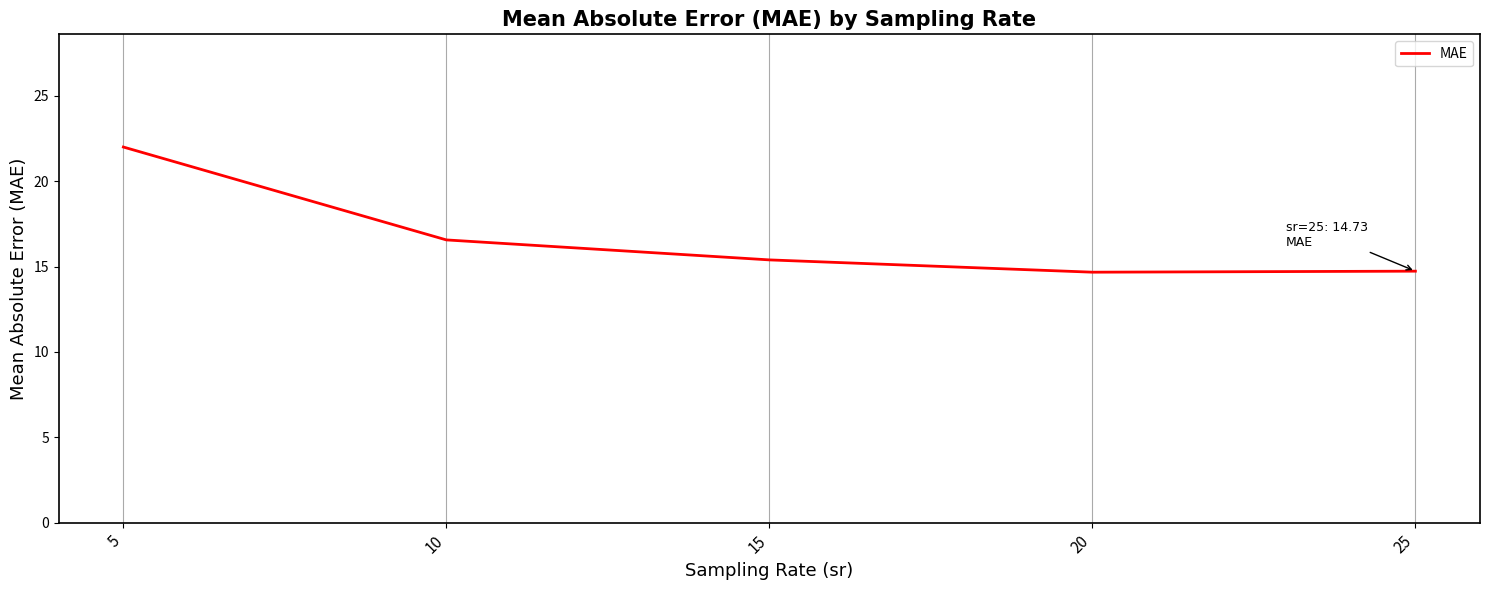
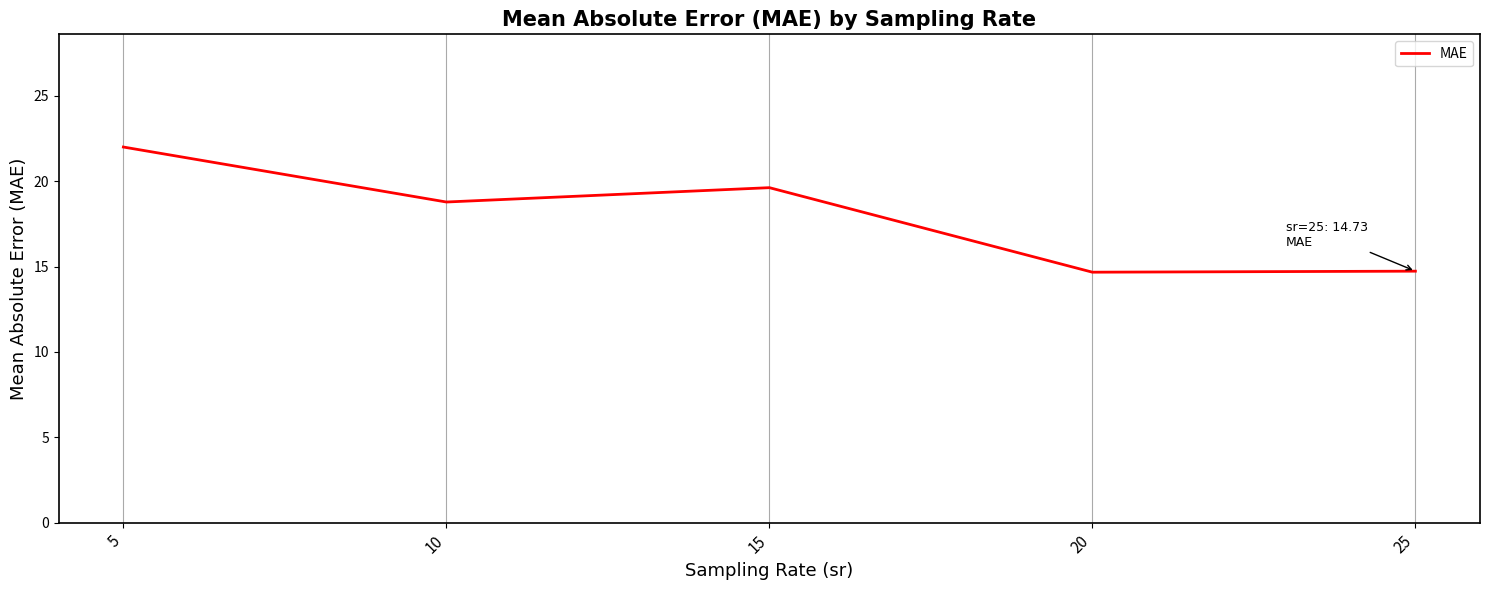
10: 16.6 -> 18.8
15: 15.4 -> 19.6
